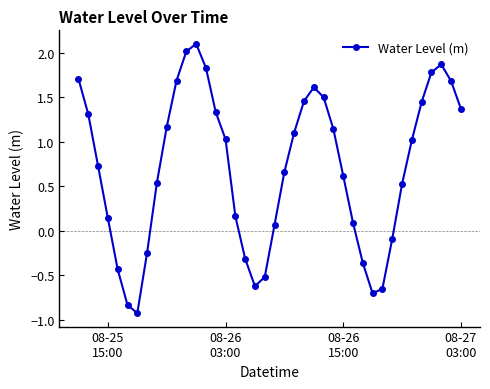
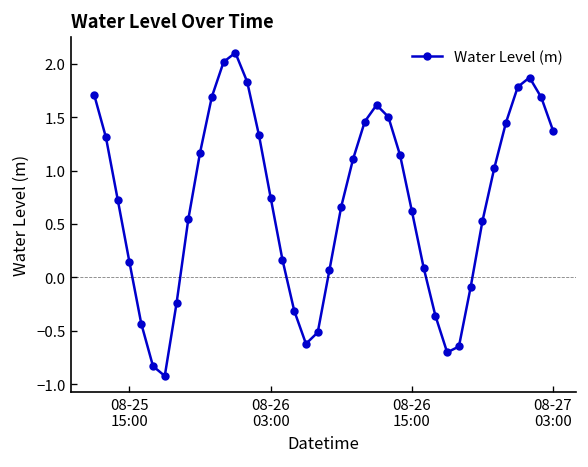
08-26 03:00: 1.0 -> 0.7
